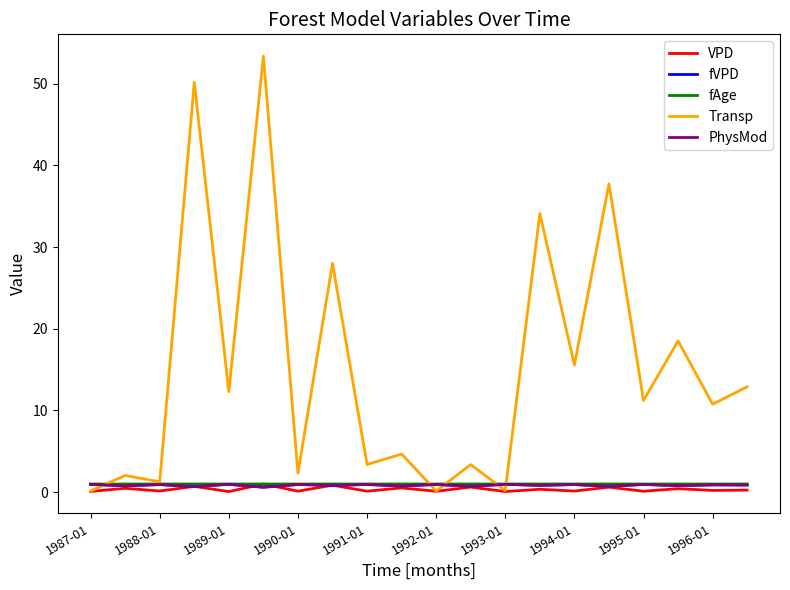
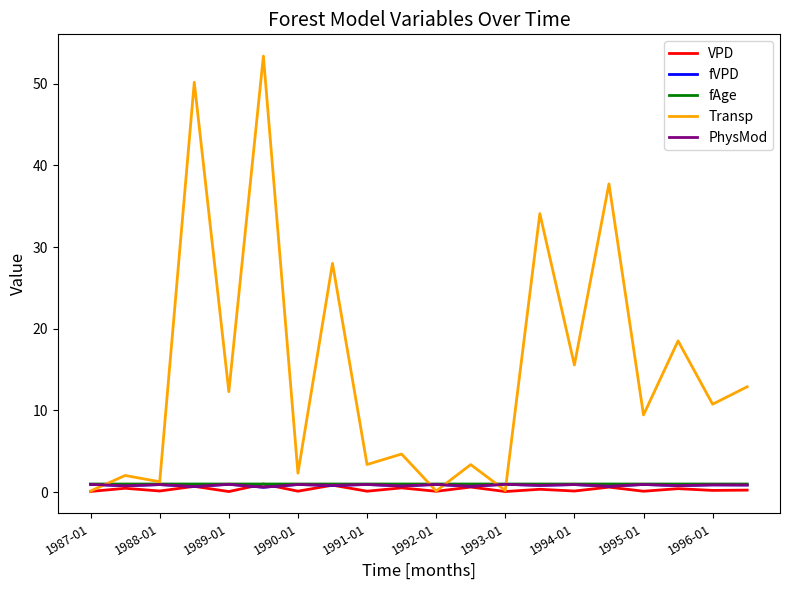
Transp, 1995-01: 11 -> 9
